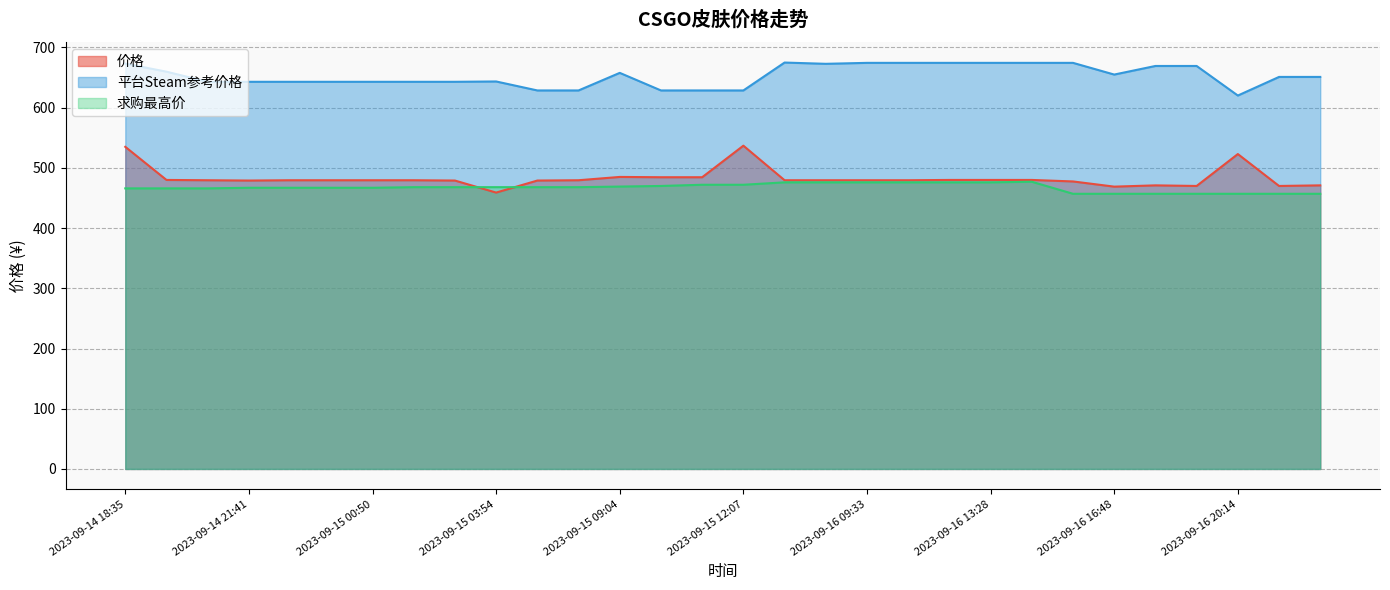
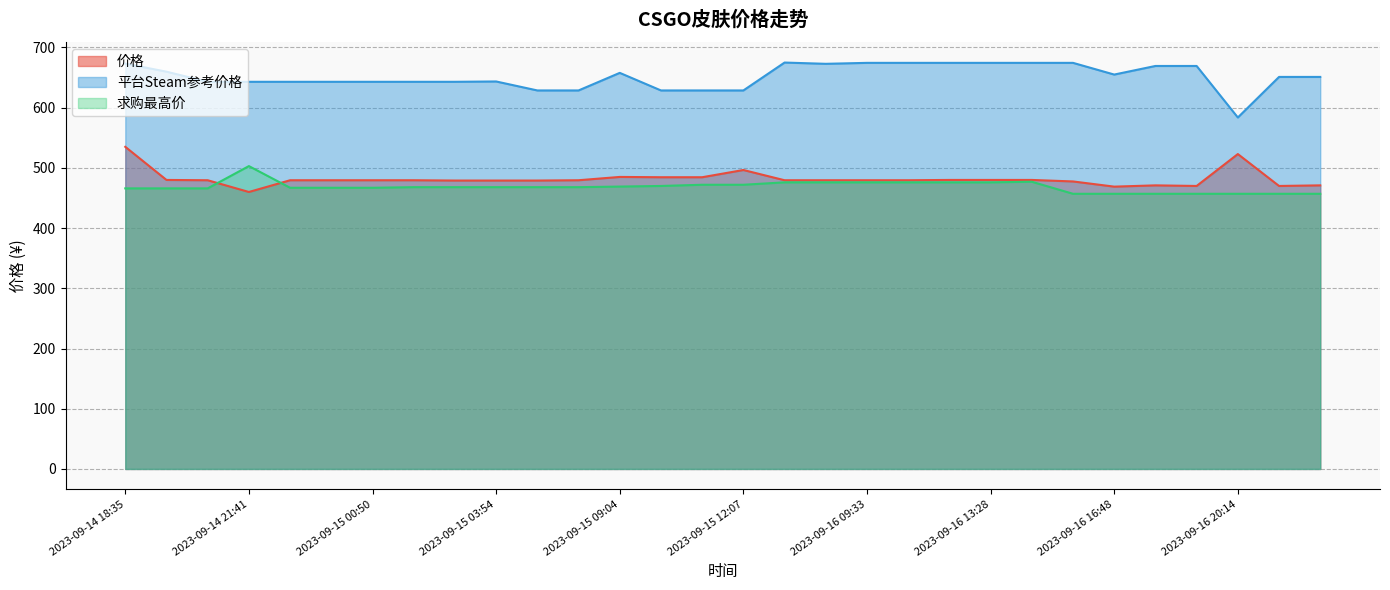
价格, 2023-09-14 21:41: 480 -> 460
求购最高价, 2023-09-14 21:41: 470 -> 500
价格, 2023-09-15 03:54: 460 -> 480
价格, 2023-09-15 12:07: 540 -> 500
平台Steam参考价格, 2023-09-16 20:14: 620 -> 580
